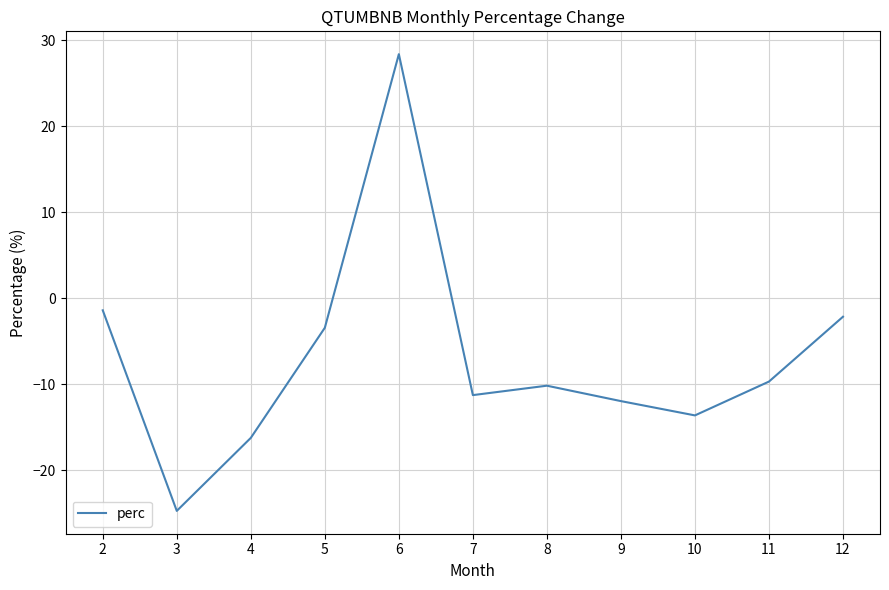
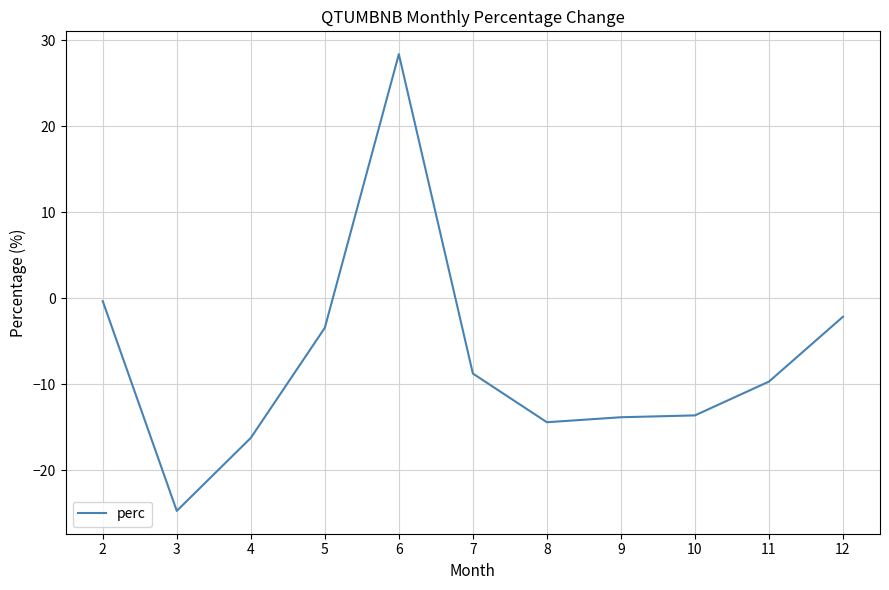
2: -1 -> 0
7: -11 -> -9
8: -10 -> -14
9: -12 -> -14
